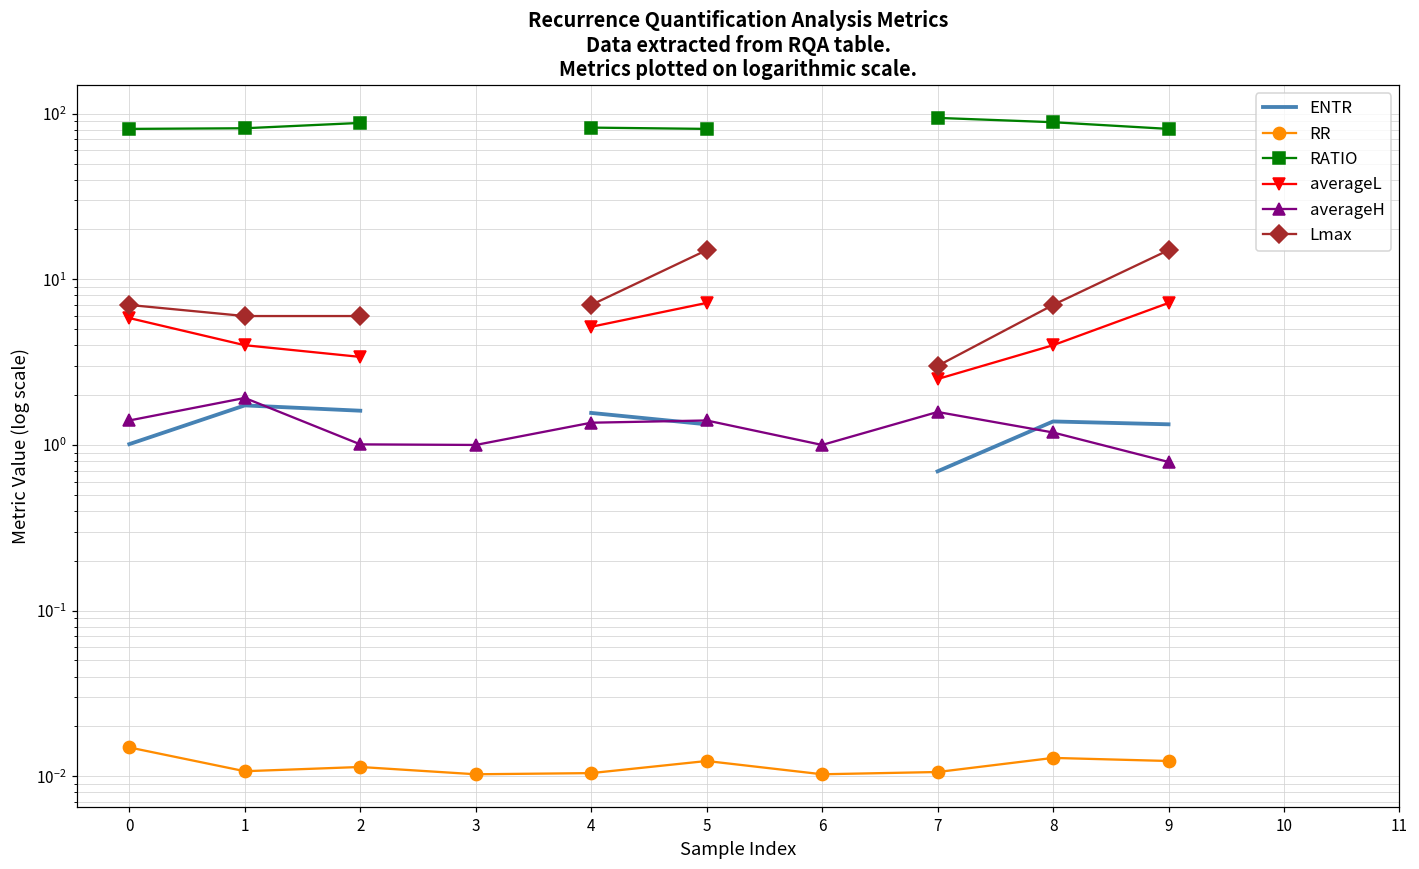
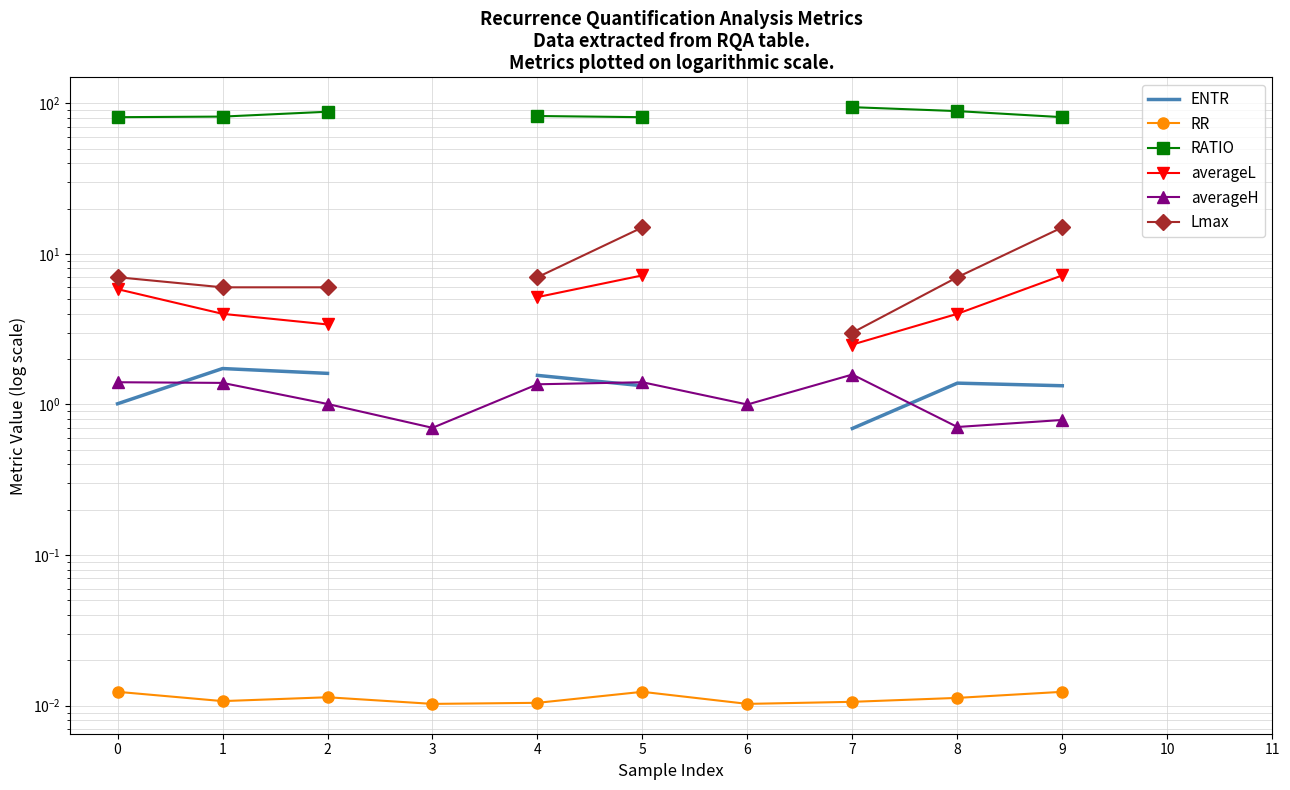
RR, 0: 0.015 -> 0.012
averageH, 1: 1.9 -> 1.4
averageH, 3: 1.0 -> 0.7
RR, 8: 0.013 -> 0.011
averageH, 8: 1.2 -> 0.7
